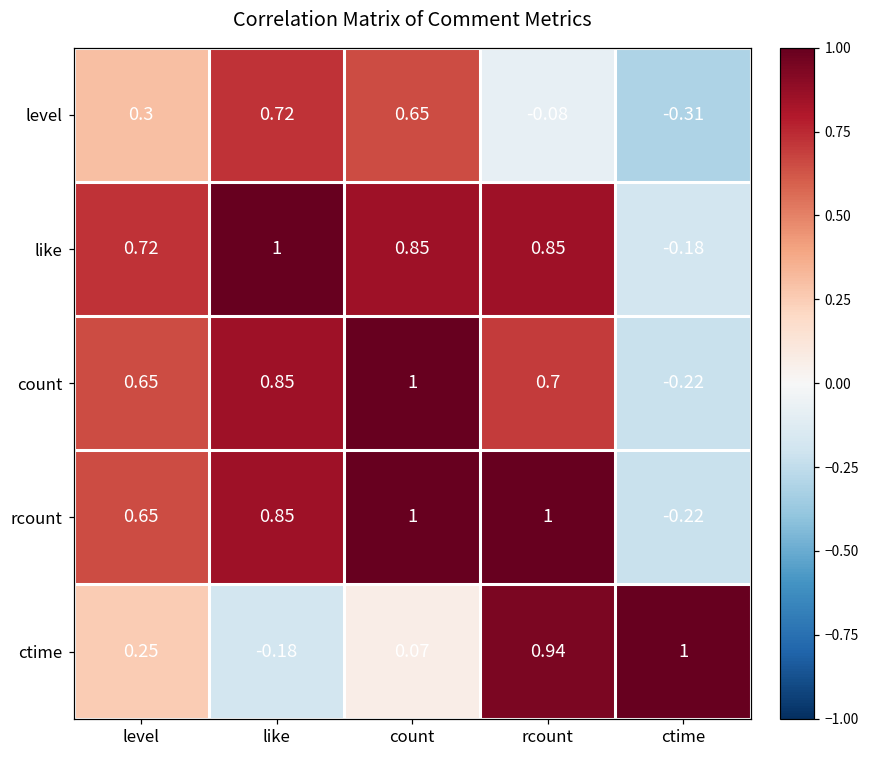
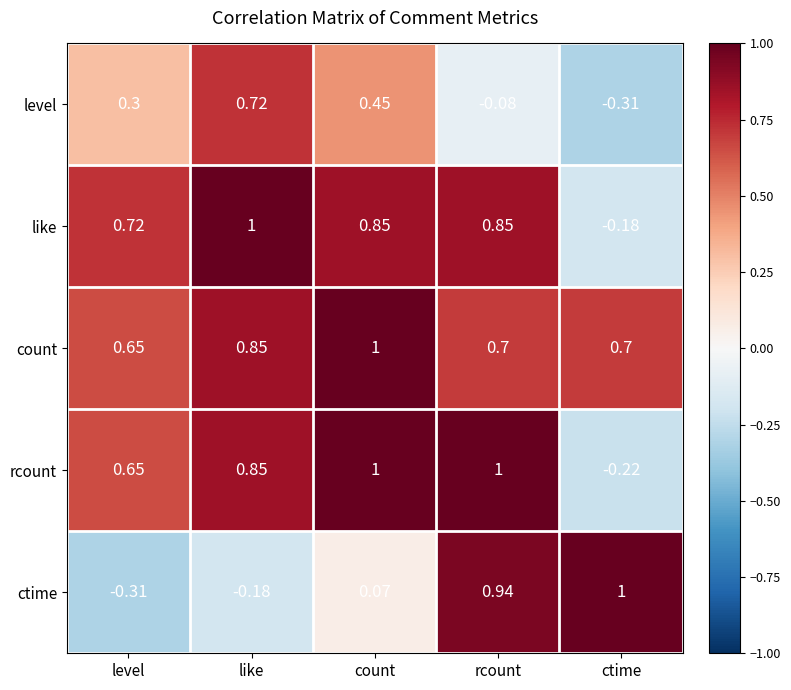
level, count: 0.65 -> 0.45
count, ctime: -0.22 -> 0.7
ctime, level: 0.25 -> -0.31
